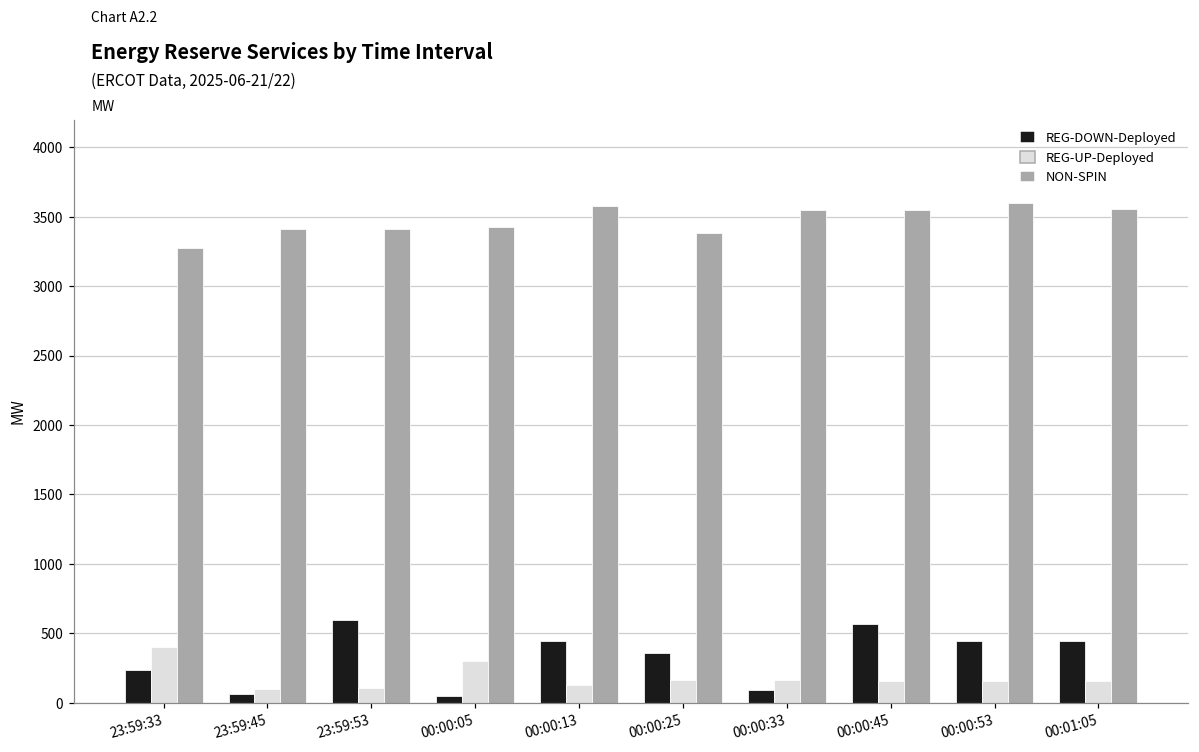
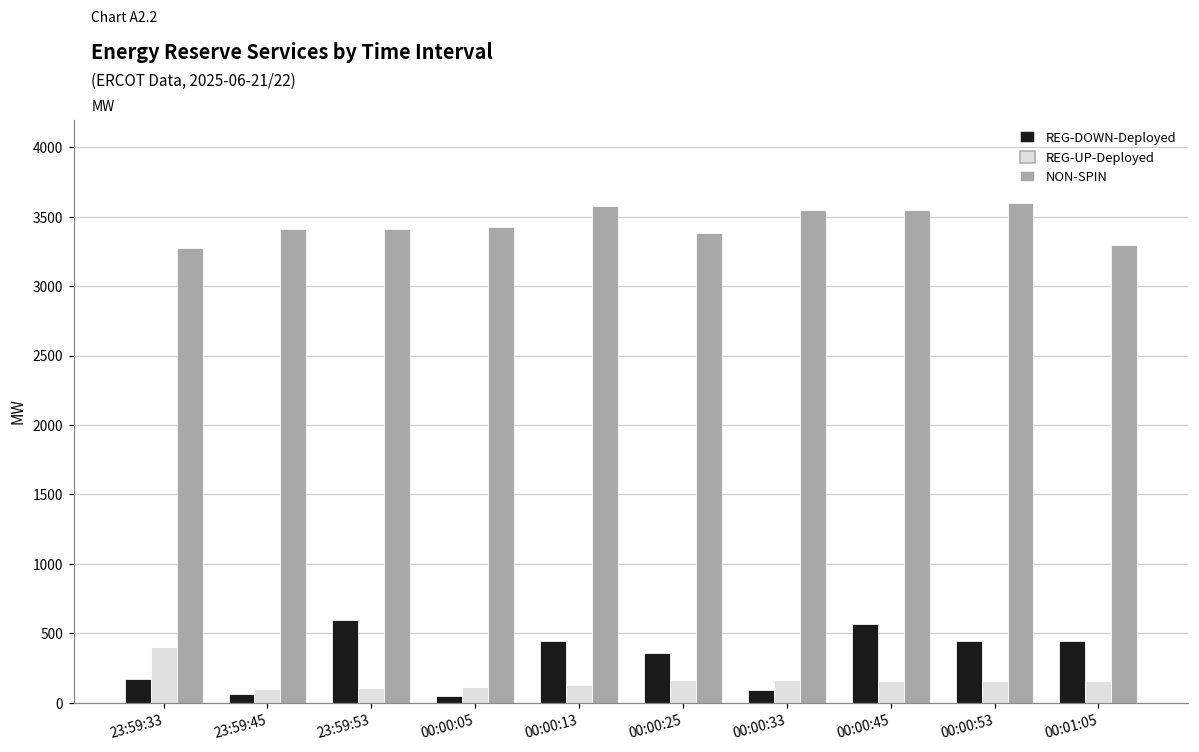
REG-DOWN-Deployed, 23:59:33: 240 -> 170
REG-UP-Deployed, 00:00:05: 300 -> 110
NON-SPIN, 00:01:05: 3560 -> 3300
